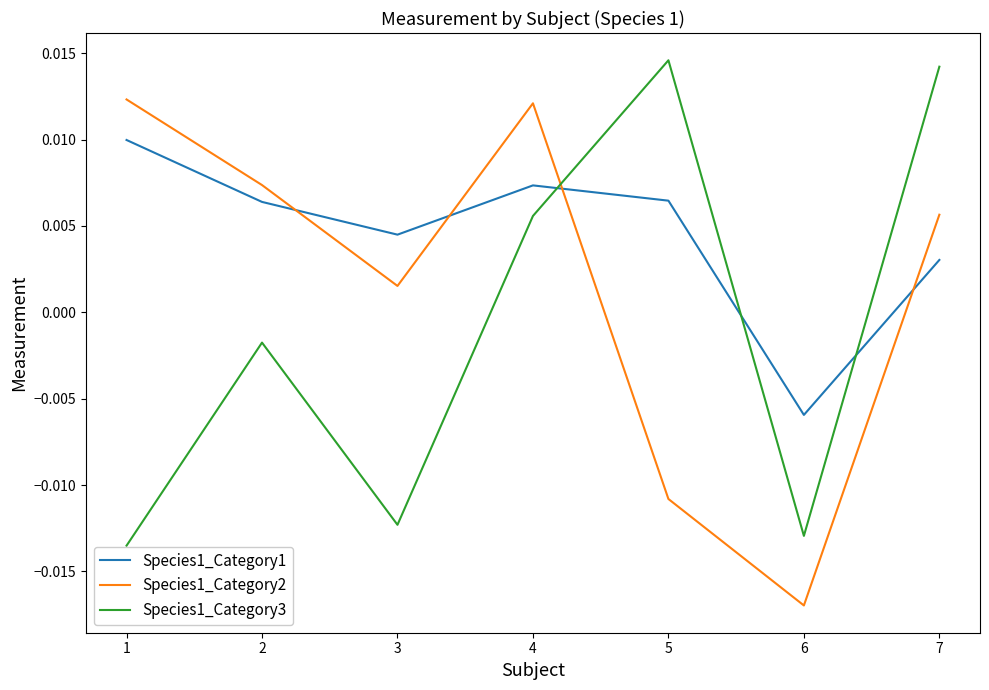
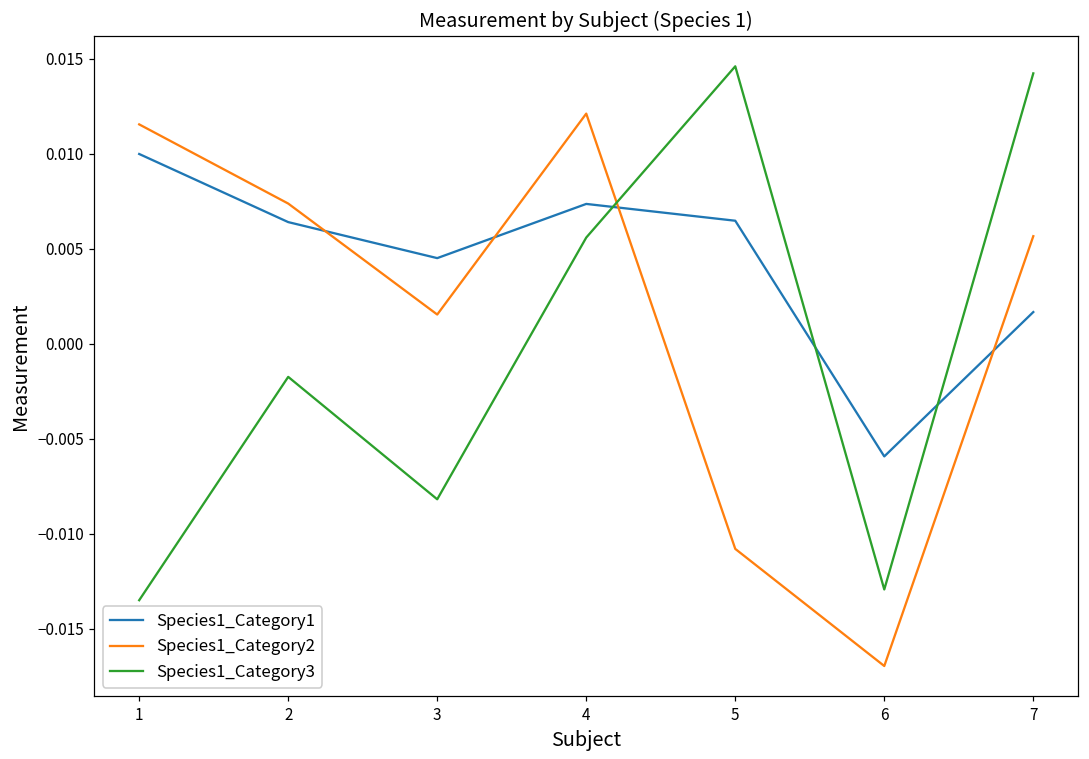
Species1_Category2, 1: 0.0123 -> 0.0115
Species1_Category3, 3: -0.0123 -> -0.0082
Species1_Category1, 7: 0.0030 -> 0.0017
